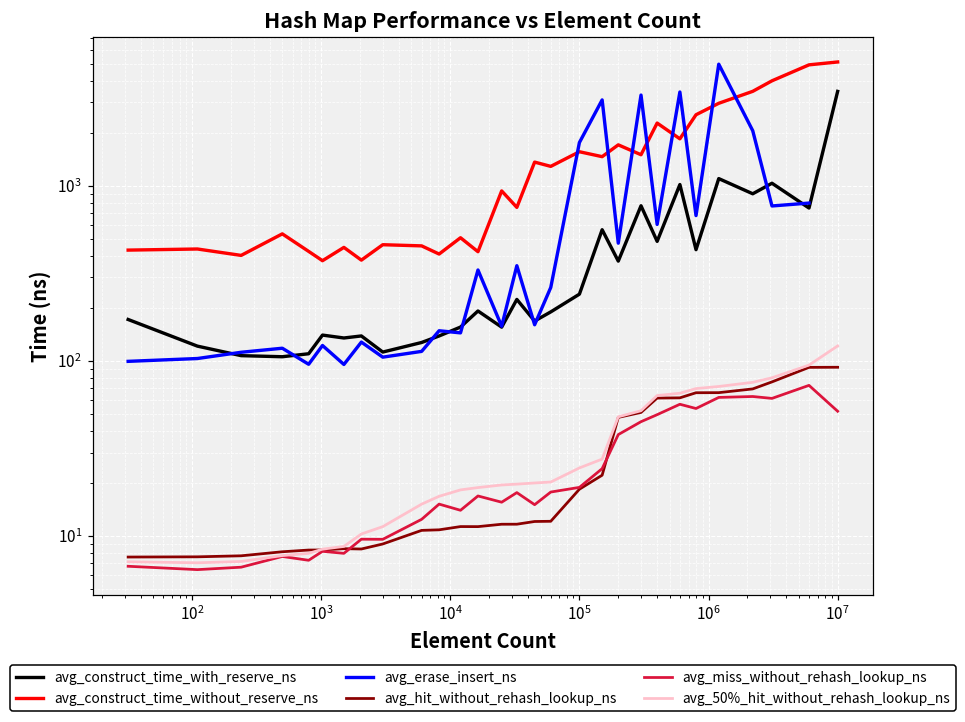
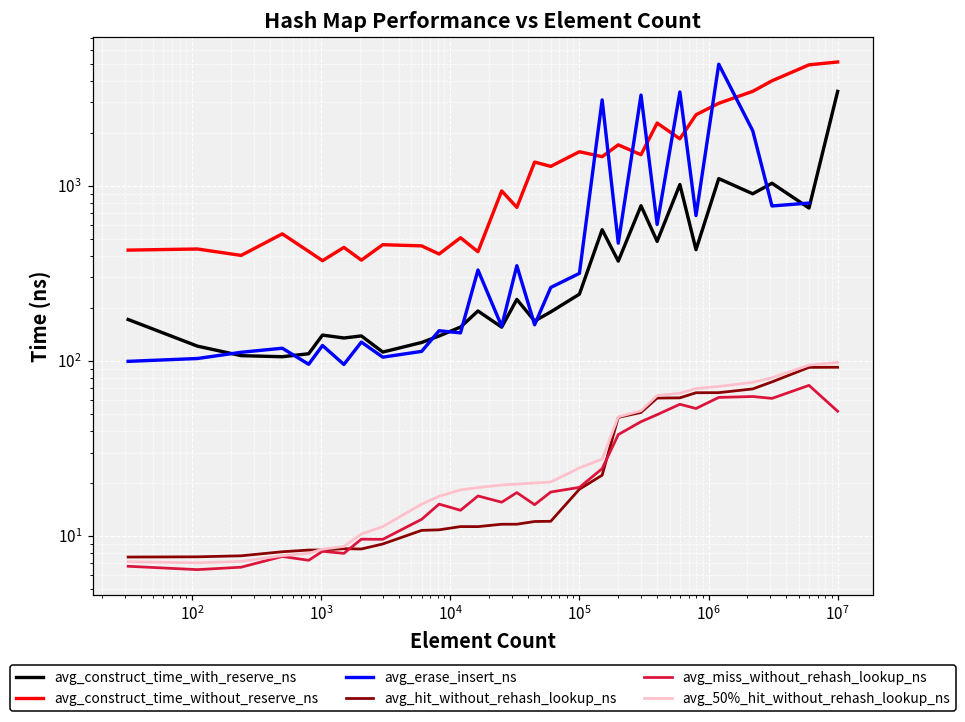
avg_erase_insert_ns, 10^5: 1800 -> 320
avg_50%_hit_without_rehash_lookup_ns, 10^7: 120 -> 100
